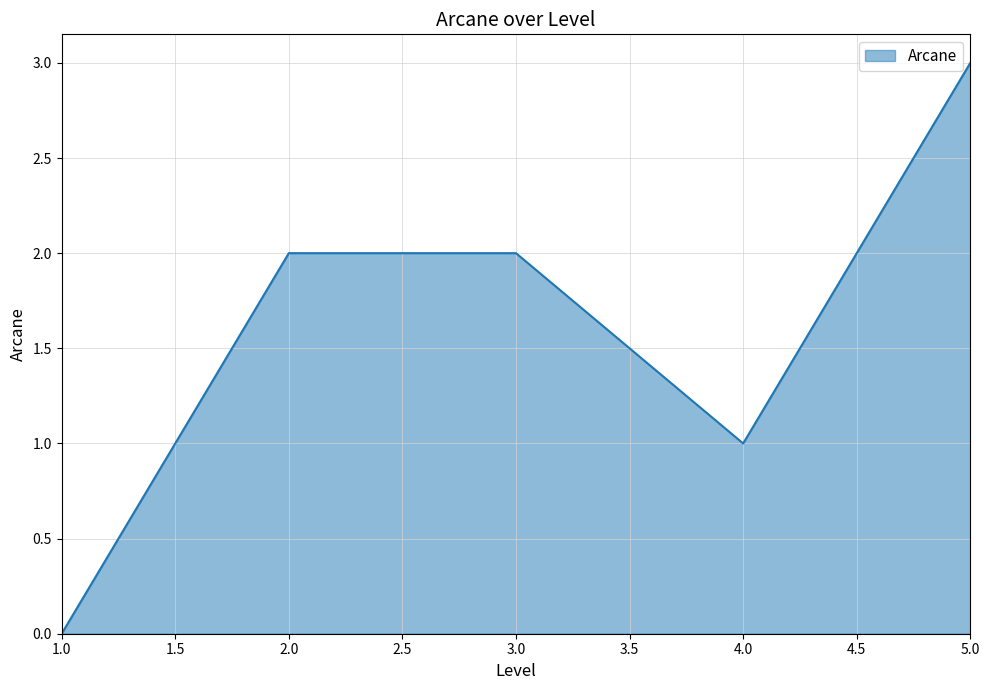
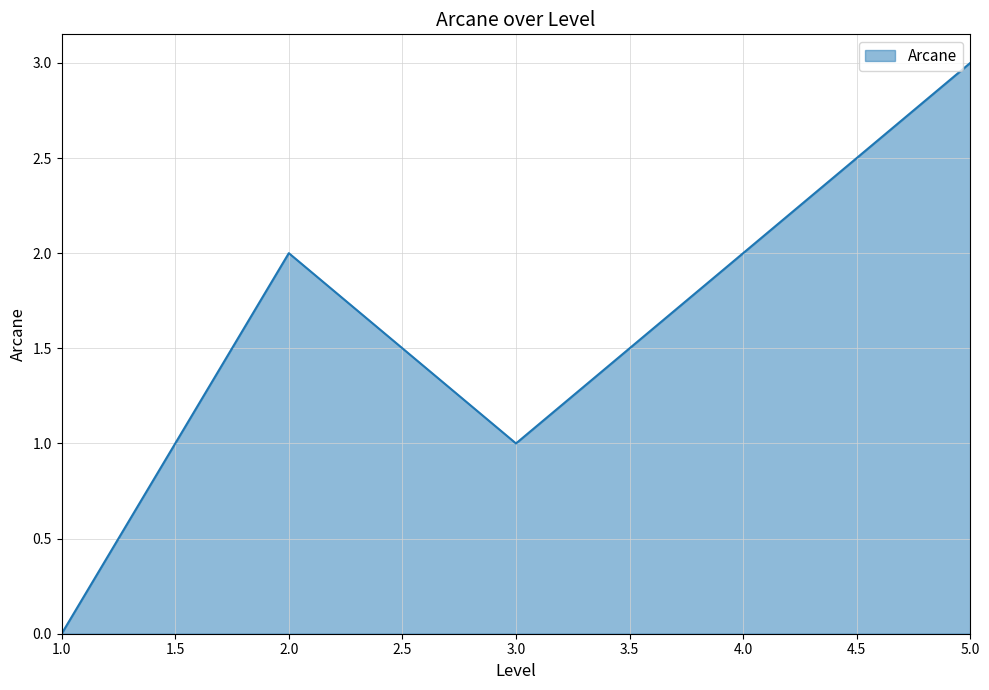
3.0: 2 -> 1
4.0: 1 -> 2
